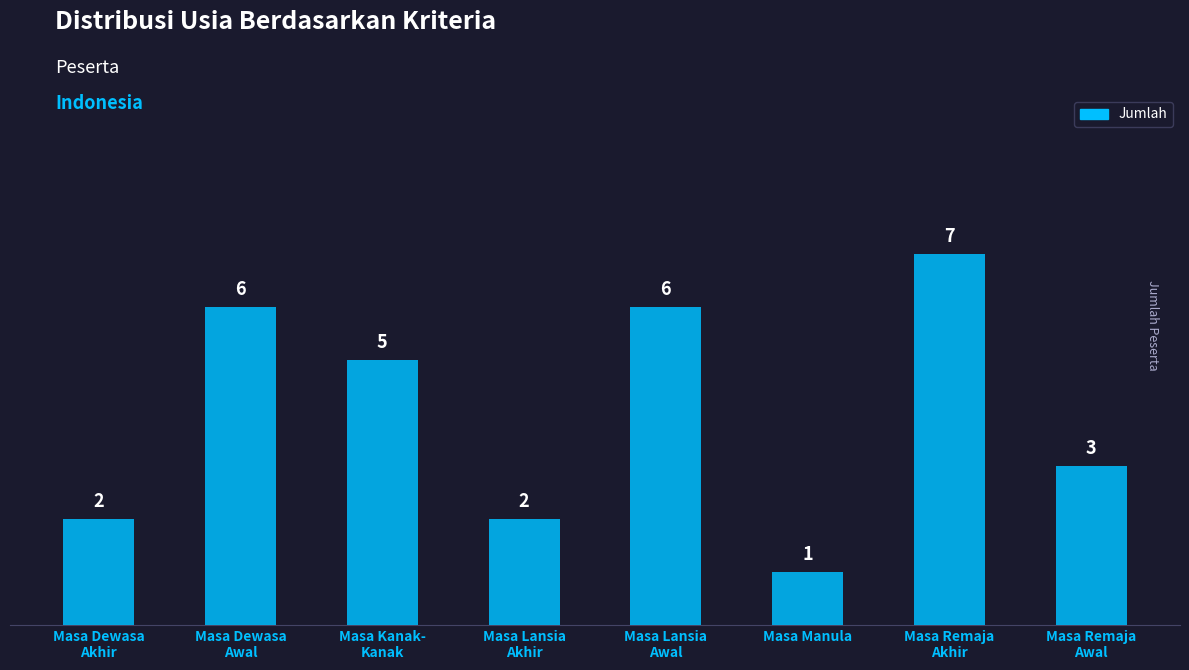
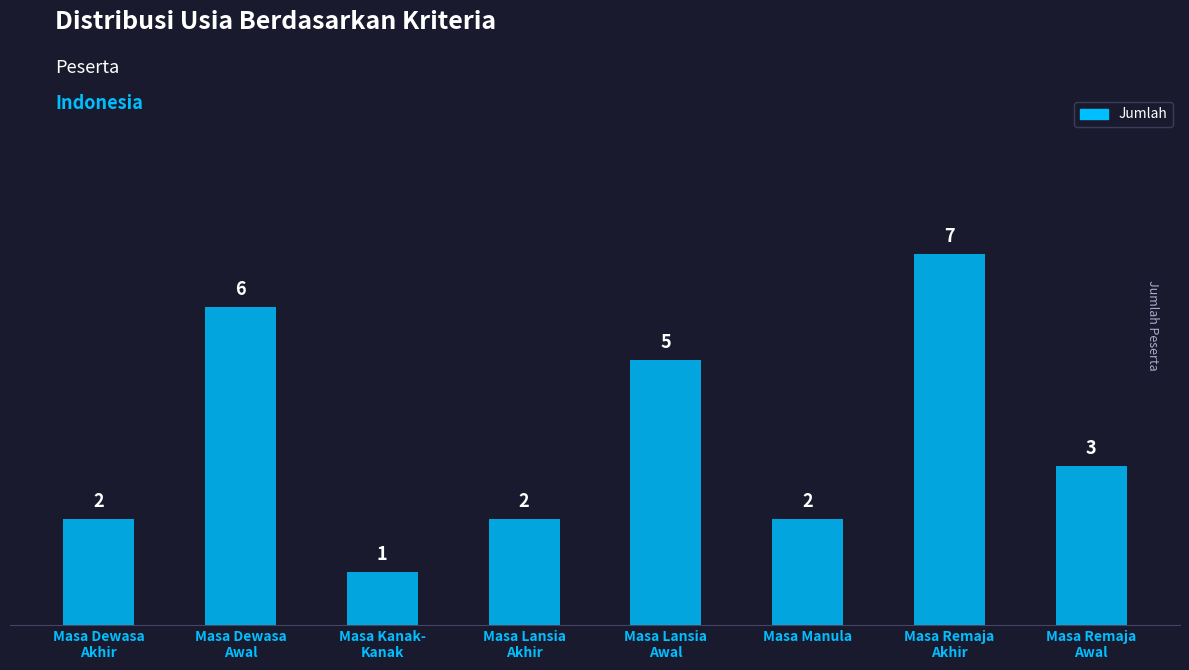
Masa Kanak- Kanak: 5 -> 1
Masa Lansia Awal: 6 -> 5
Masa Manula: 1 -> 2
